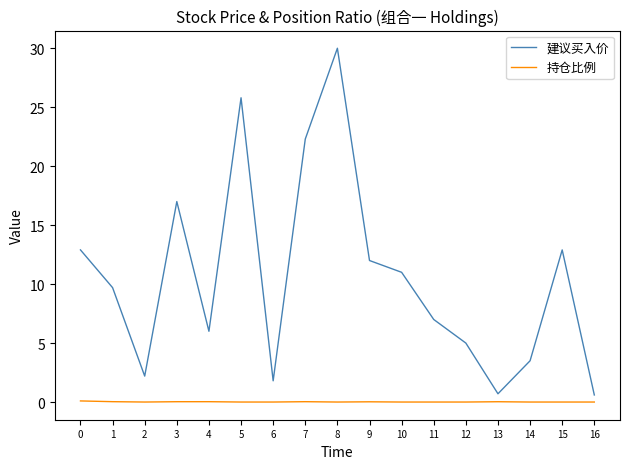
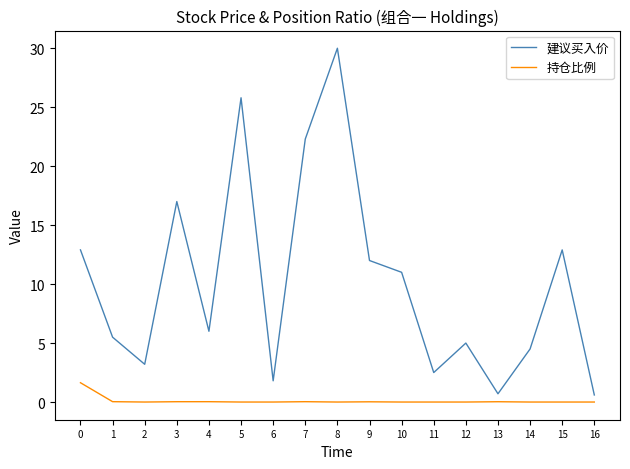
持仓比例, 0: 0.1 -> 1.6
建议买入价, 1: 9.7 -> 5.5
建议买入价, 2: 2.2 -> 3.2
建议买入价, 11: 7.0 -> 2.5
建议买入价, 14: 3.5 -> 4.5
